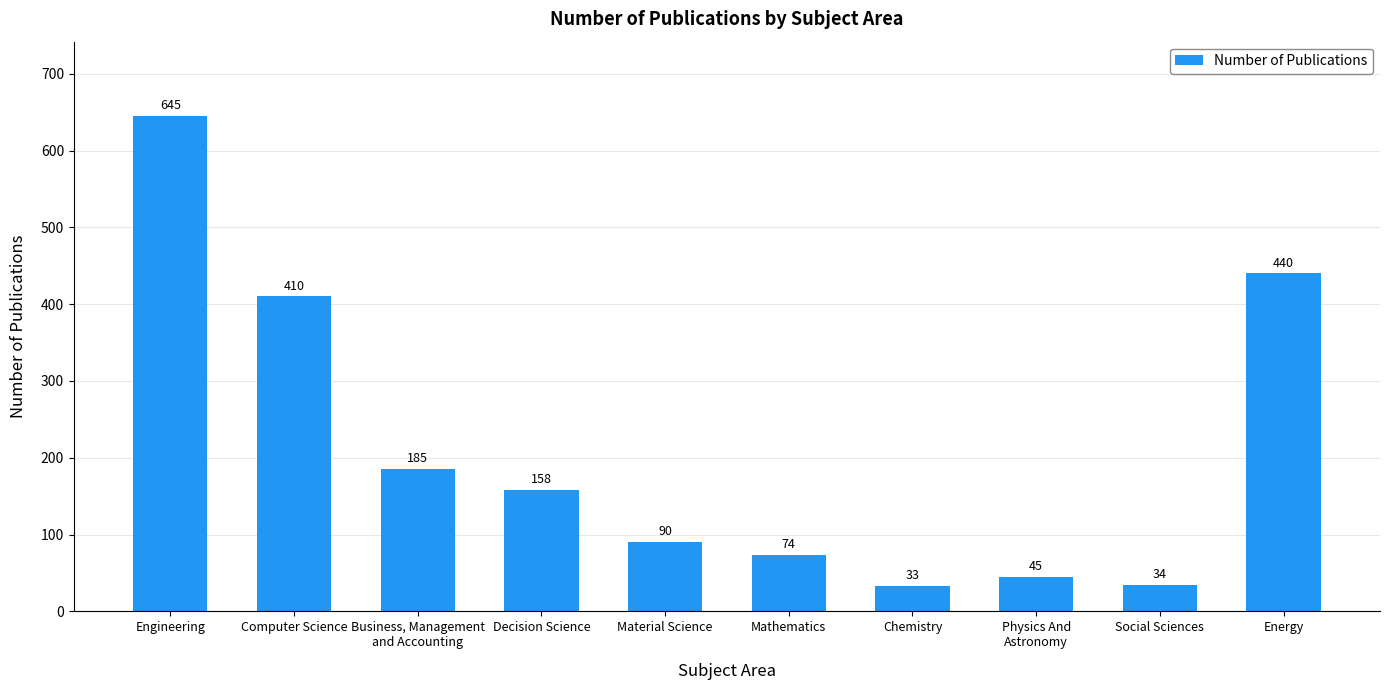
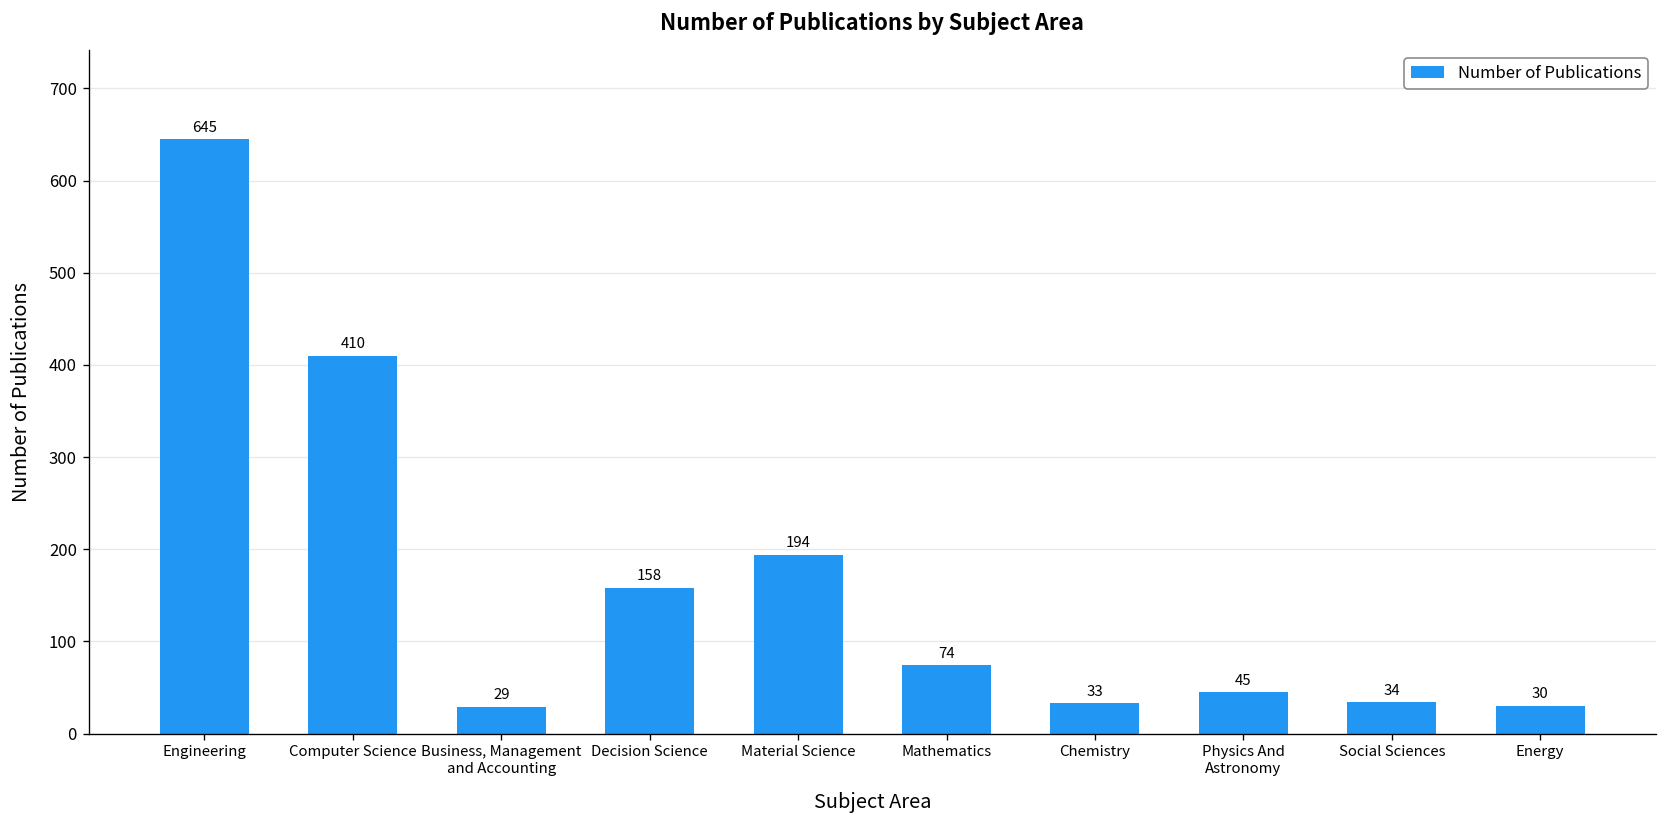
Business, Management and Accounting: 185 -> 29
Material Science: 90 -> 194
Energy: 440 -> 30
